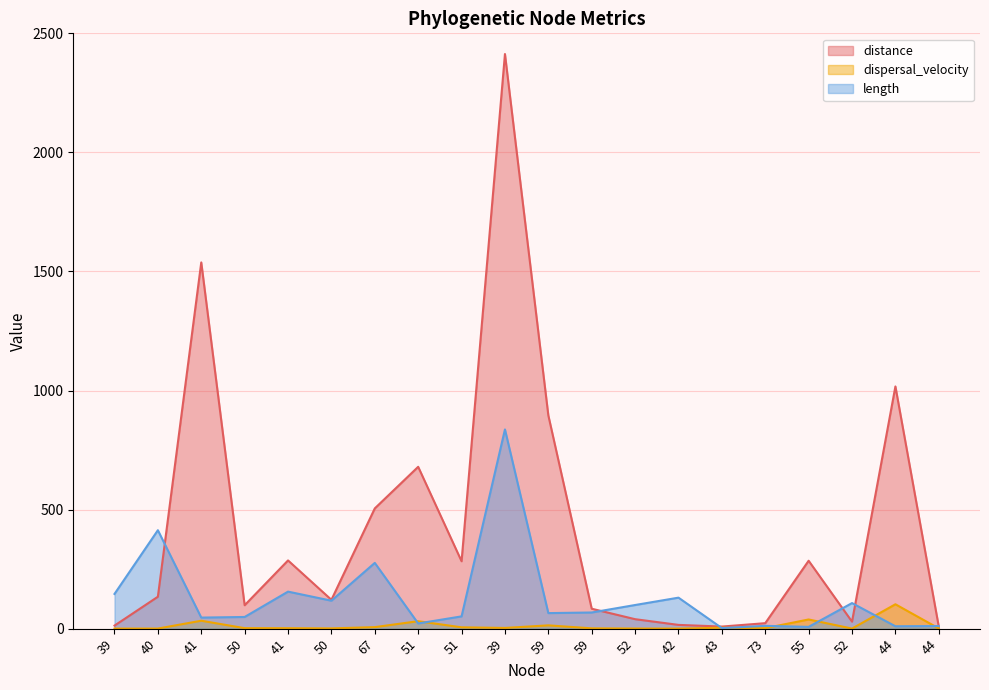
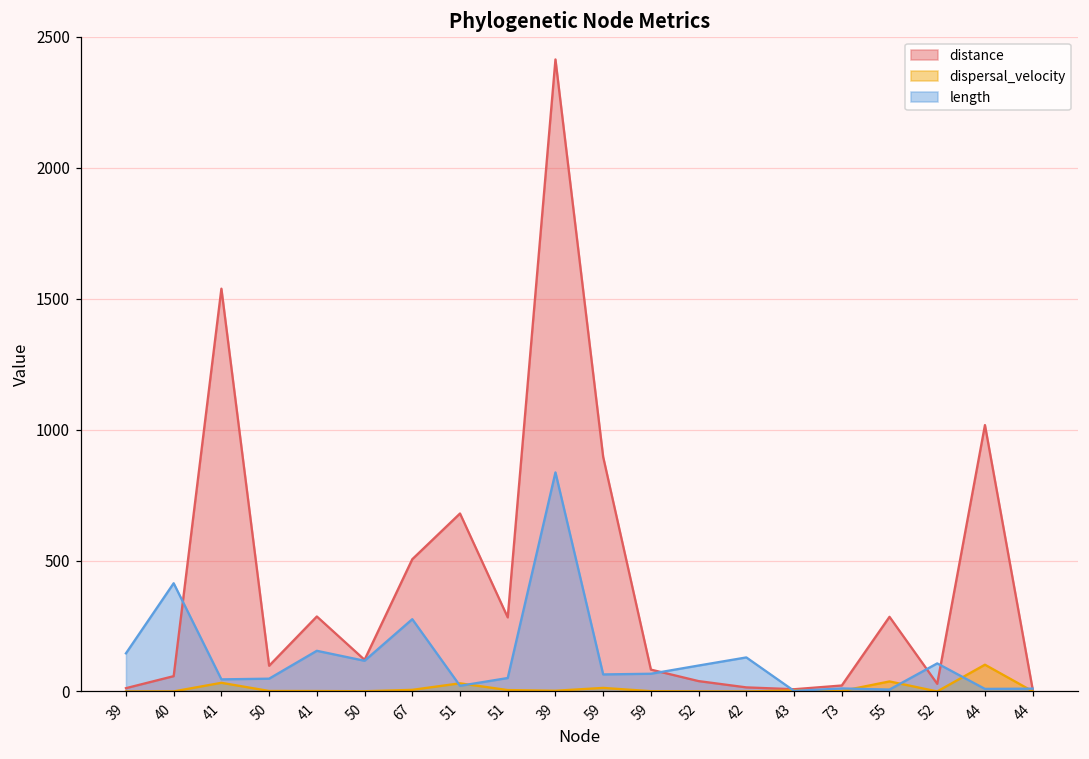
distance, 40: 130 -> 60
